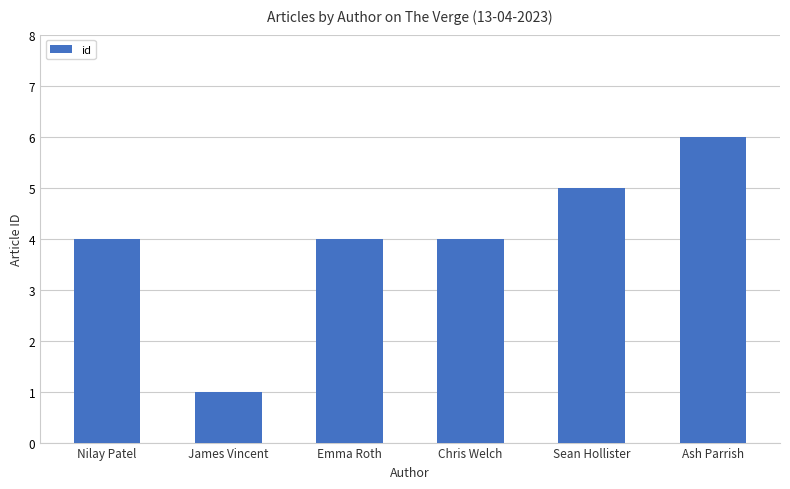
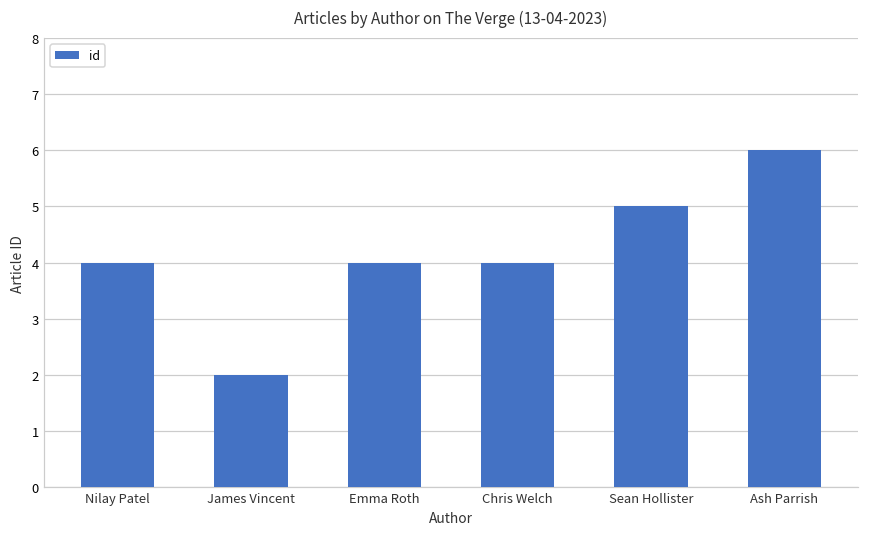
James Vincent: 1 -> 2
